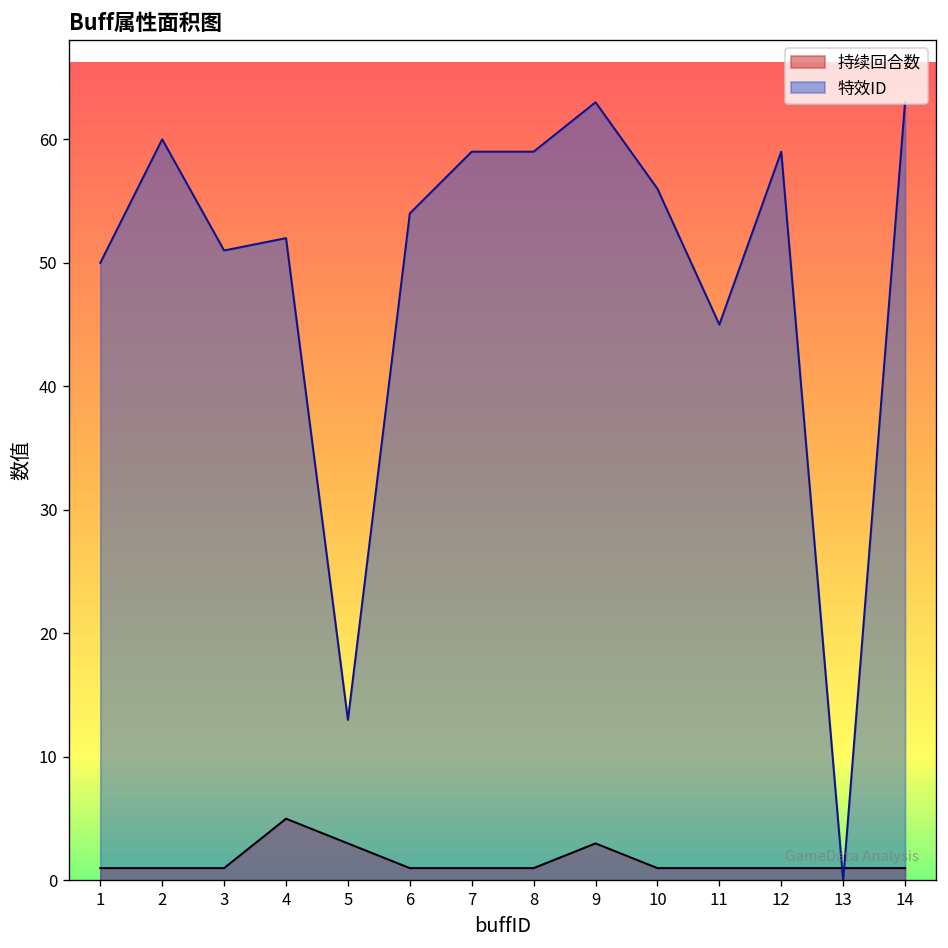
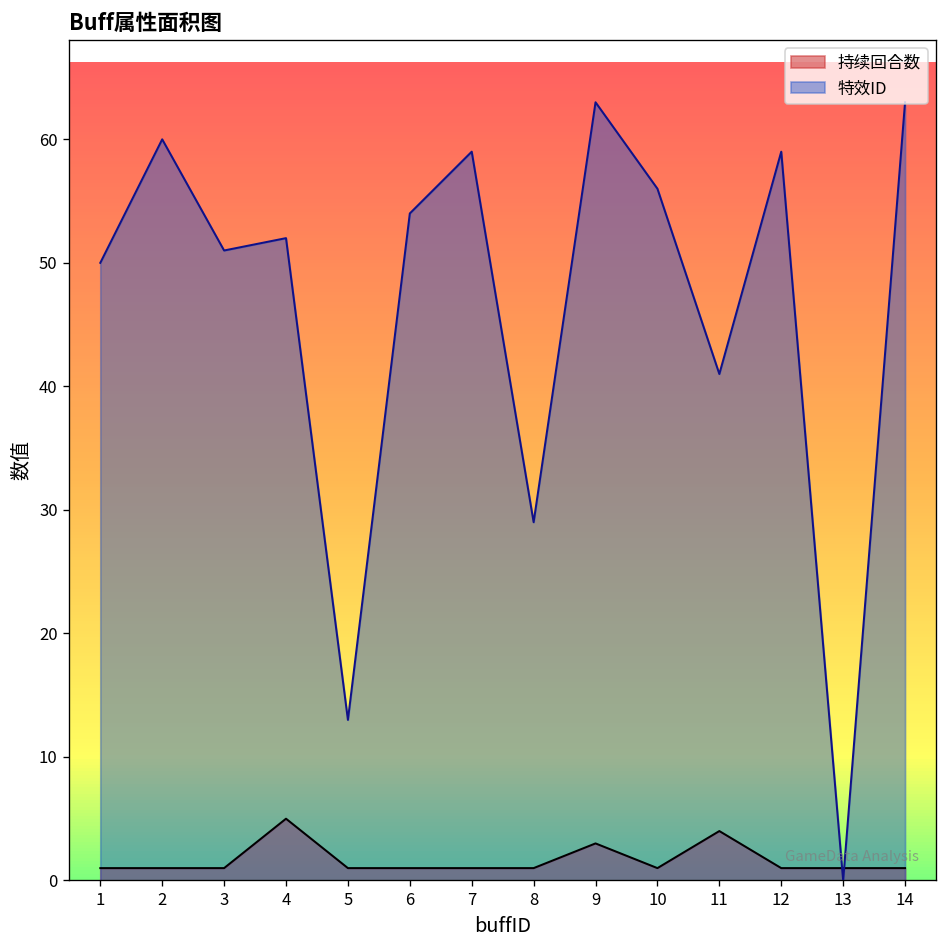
持续回合数, 5: 3 -> 1
特效ID, 8: 59 -> 29
持续回合数, 11: 1 -> 4
特效ID, 11: 45 -> 41
